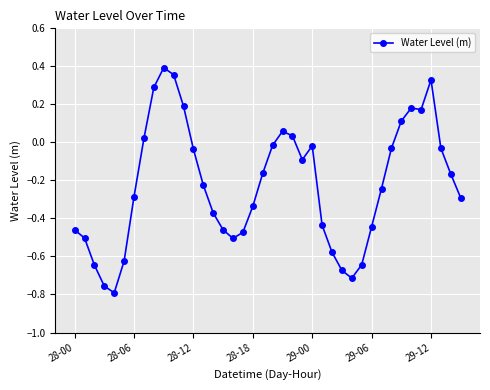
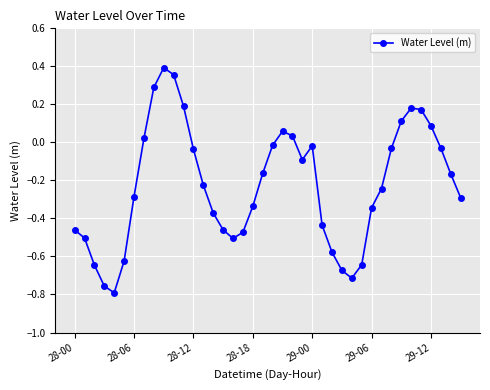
29-06: -0.44 -> -0.34
29-12: 0.33 -> 0.09
